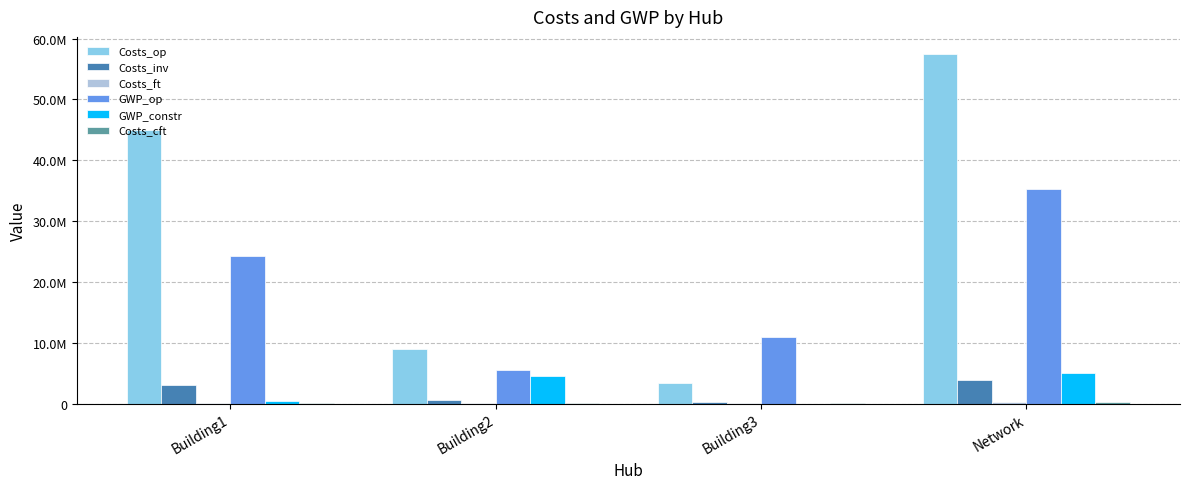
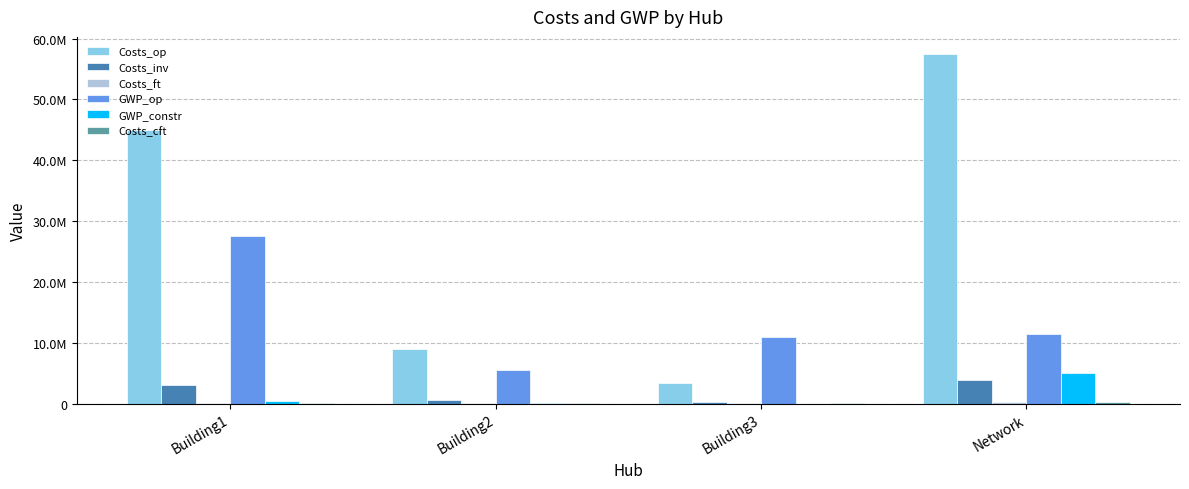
GWP_op, Building1: 24000000 -> 28000000
GWP_constr, Building2: 5000000 -> 0
GWP_op, Network: 35000000 -> 11000000
